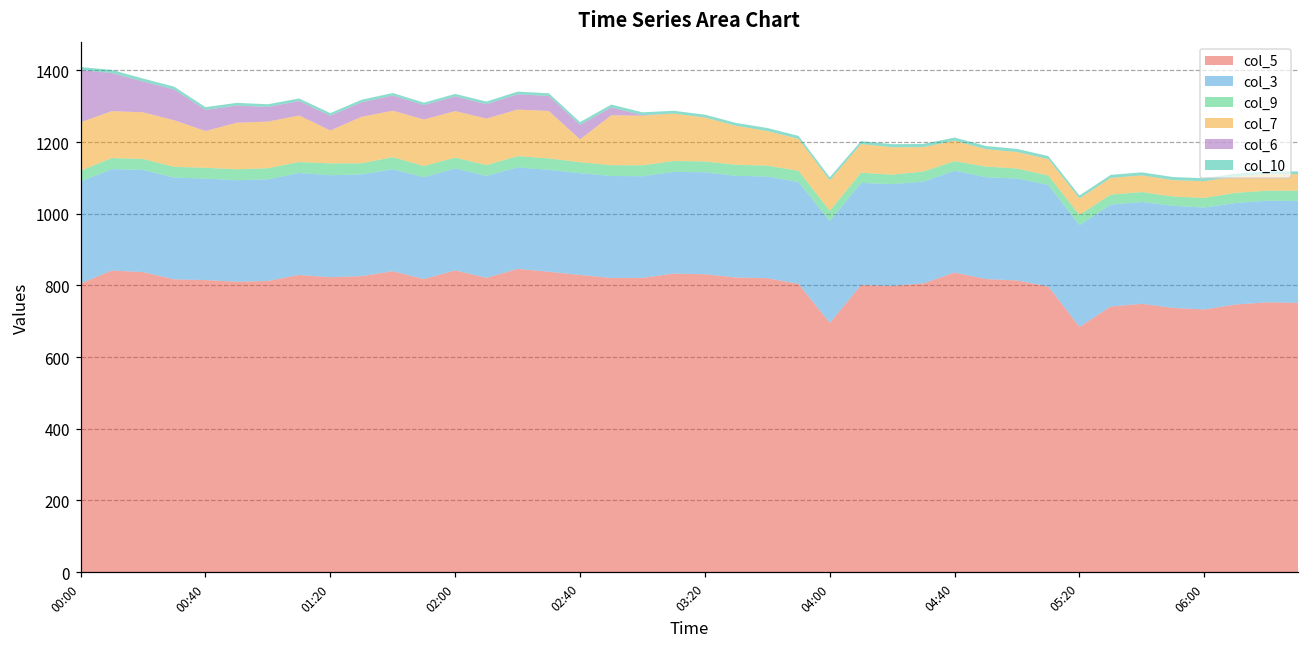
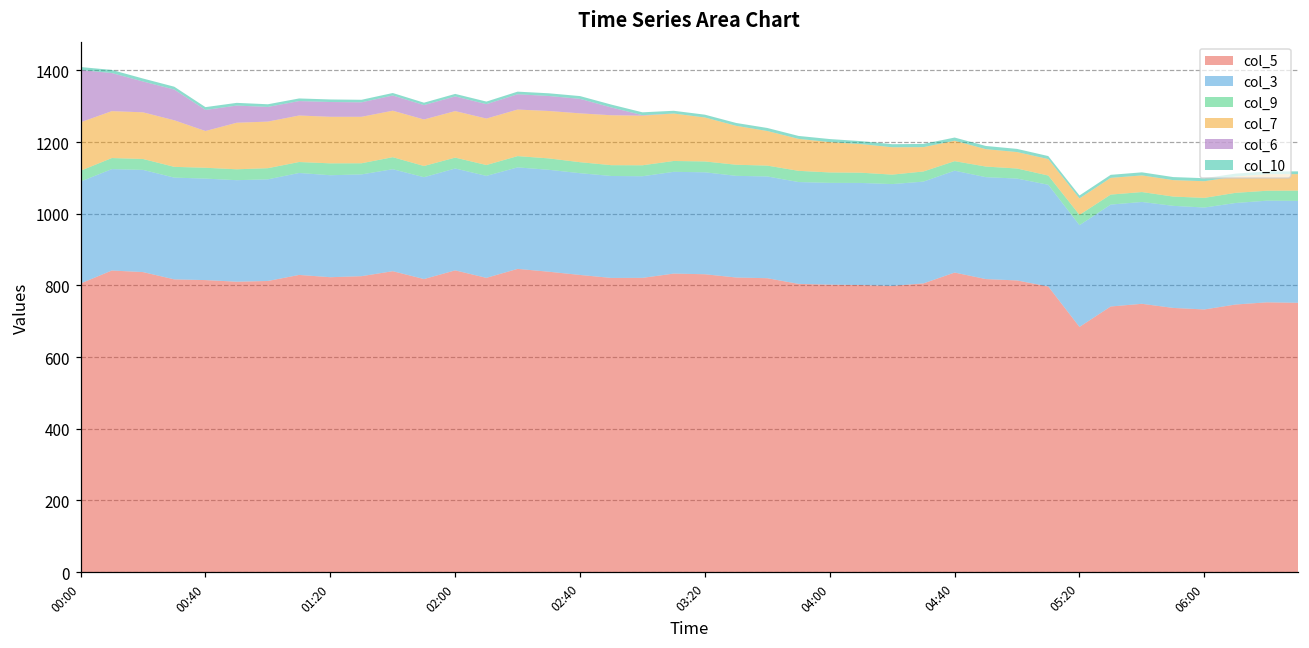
col_7, 01:20: 90 -> 130
col_7, 02:40: 60 -> 140
col_5, 04:00: 700 -> 800
